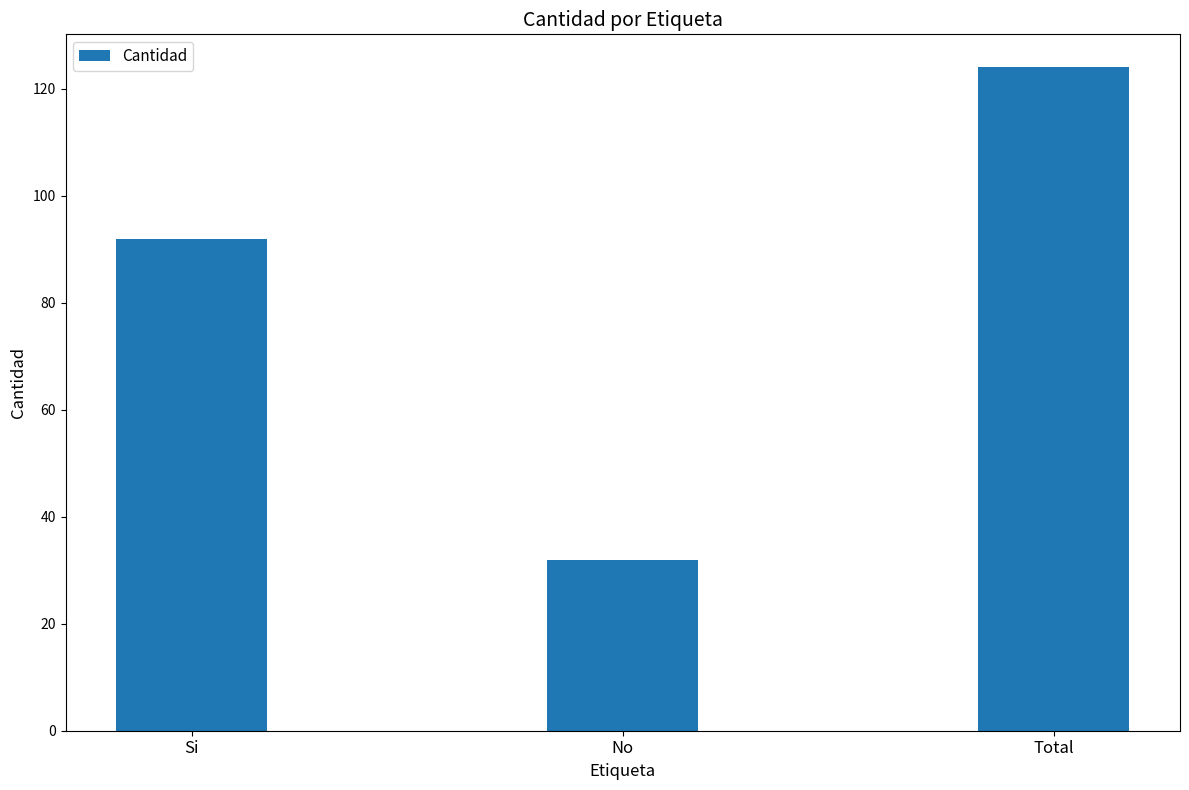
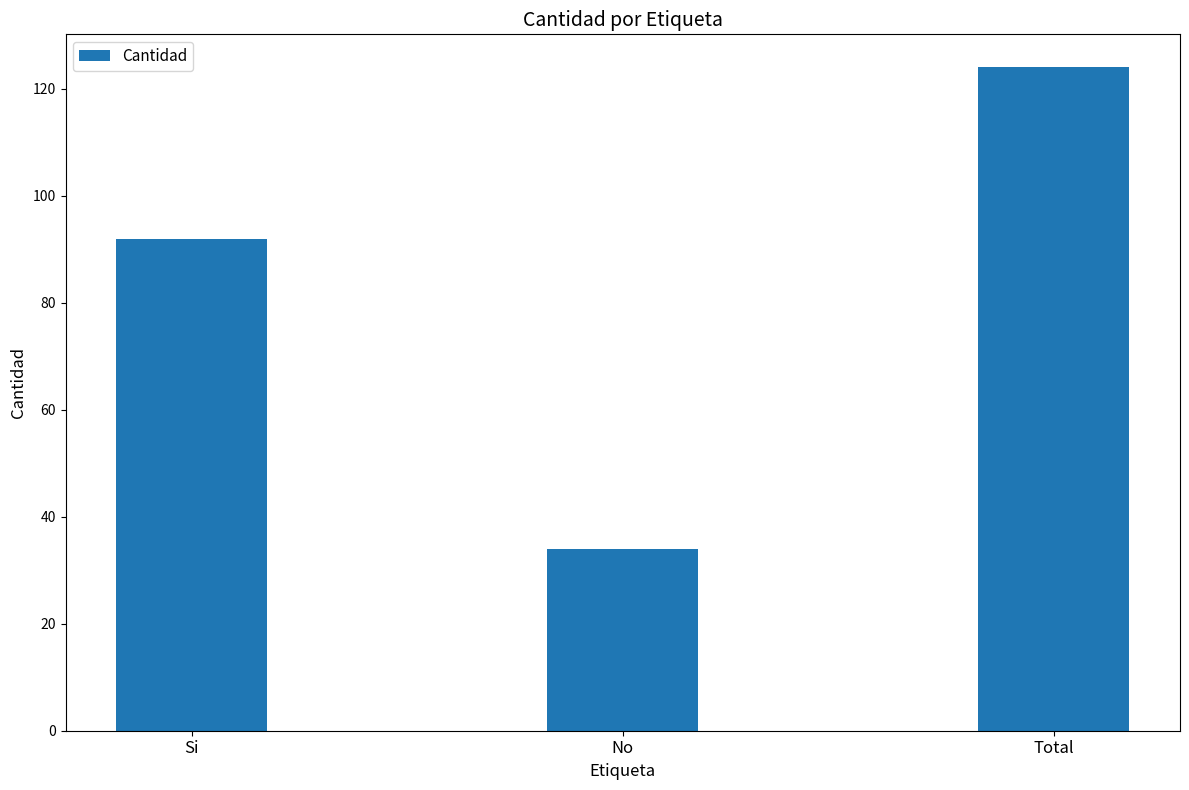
No: 32 -> 34
